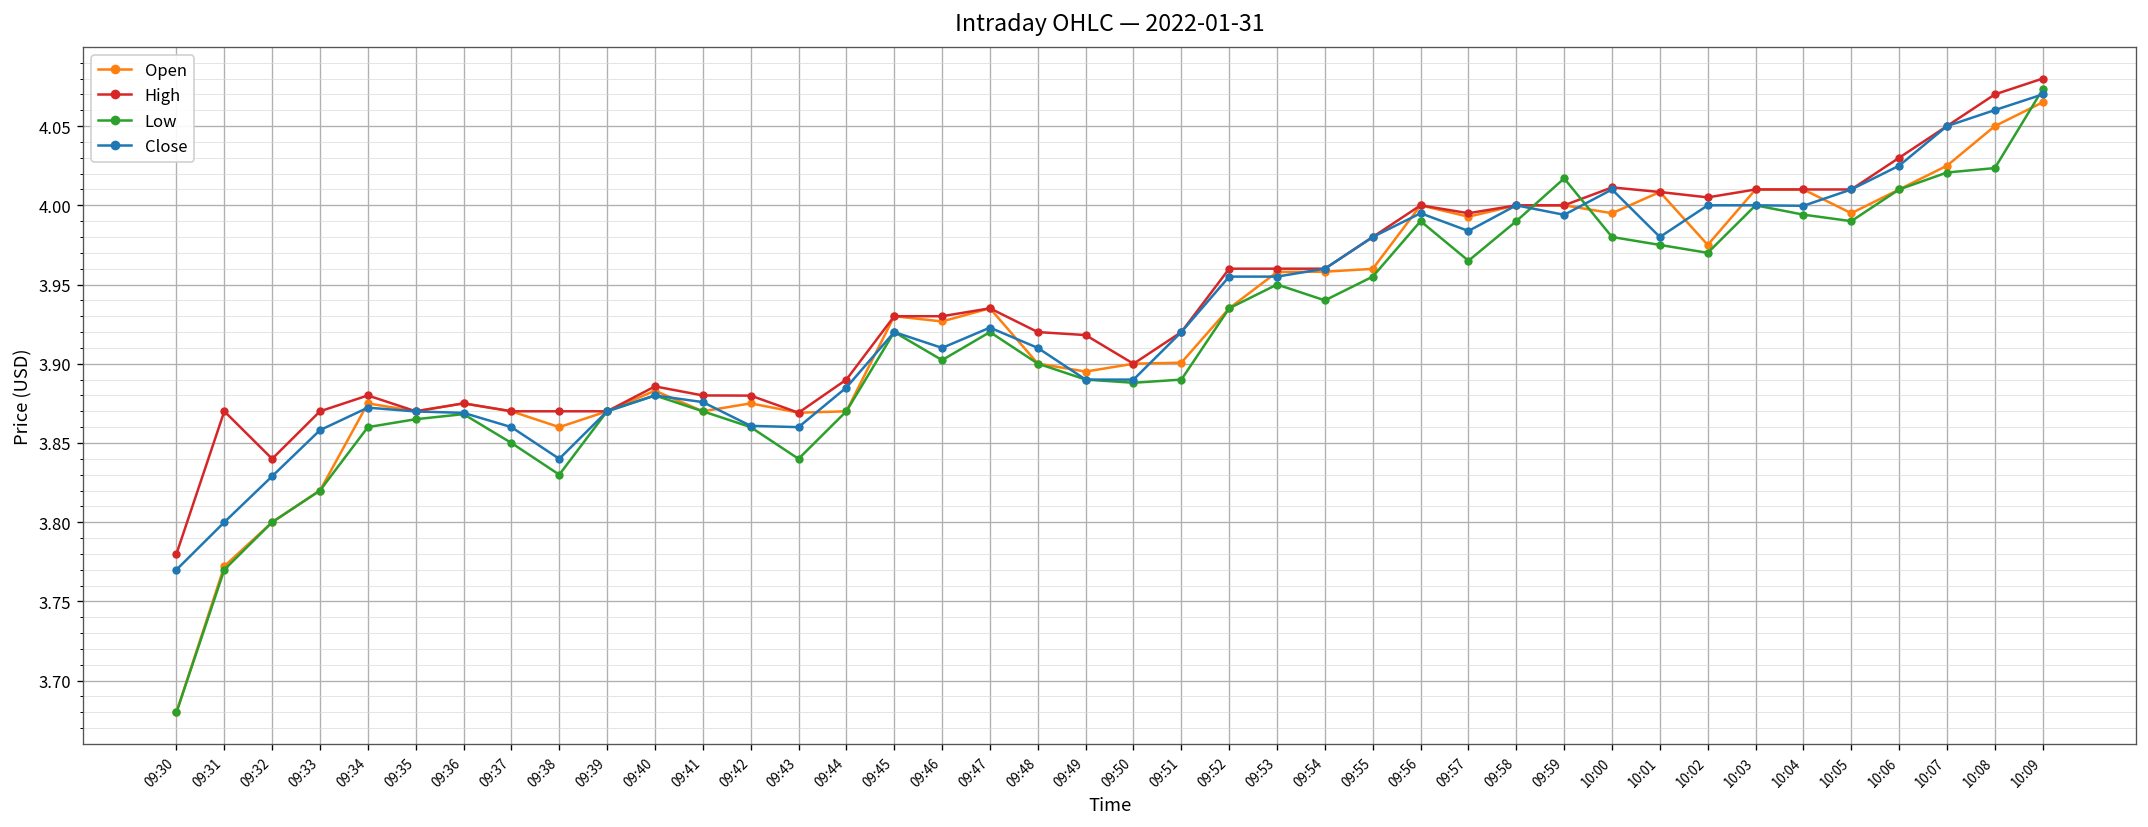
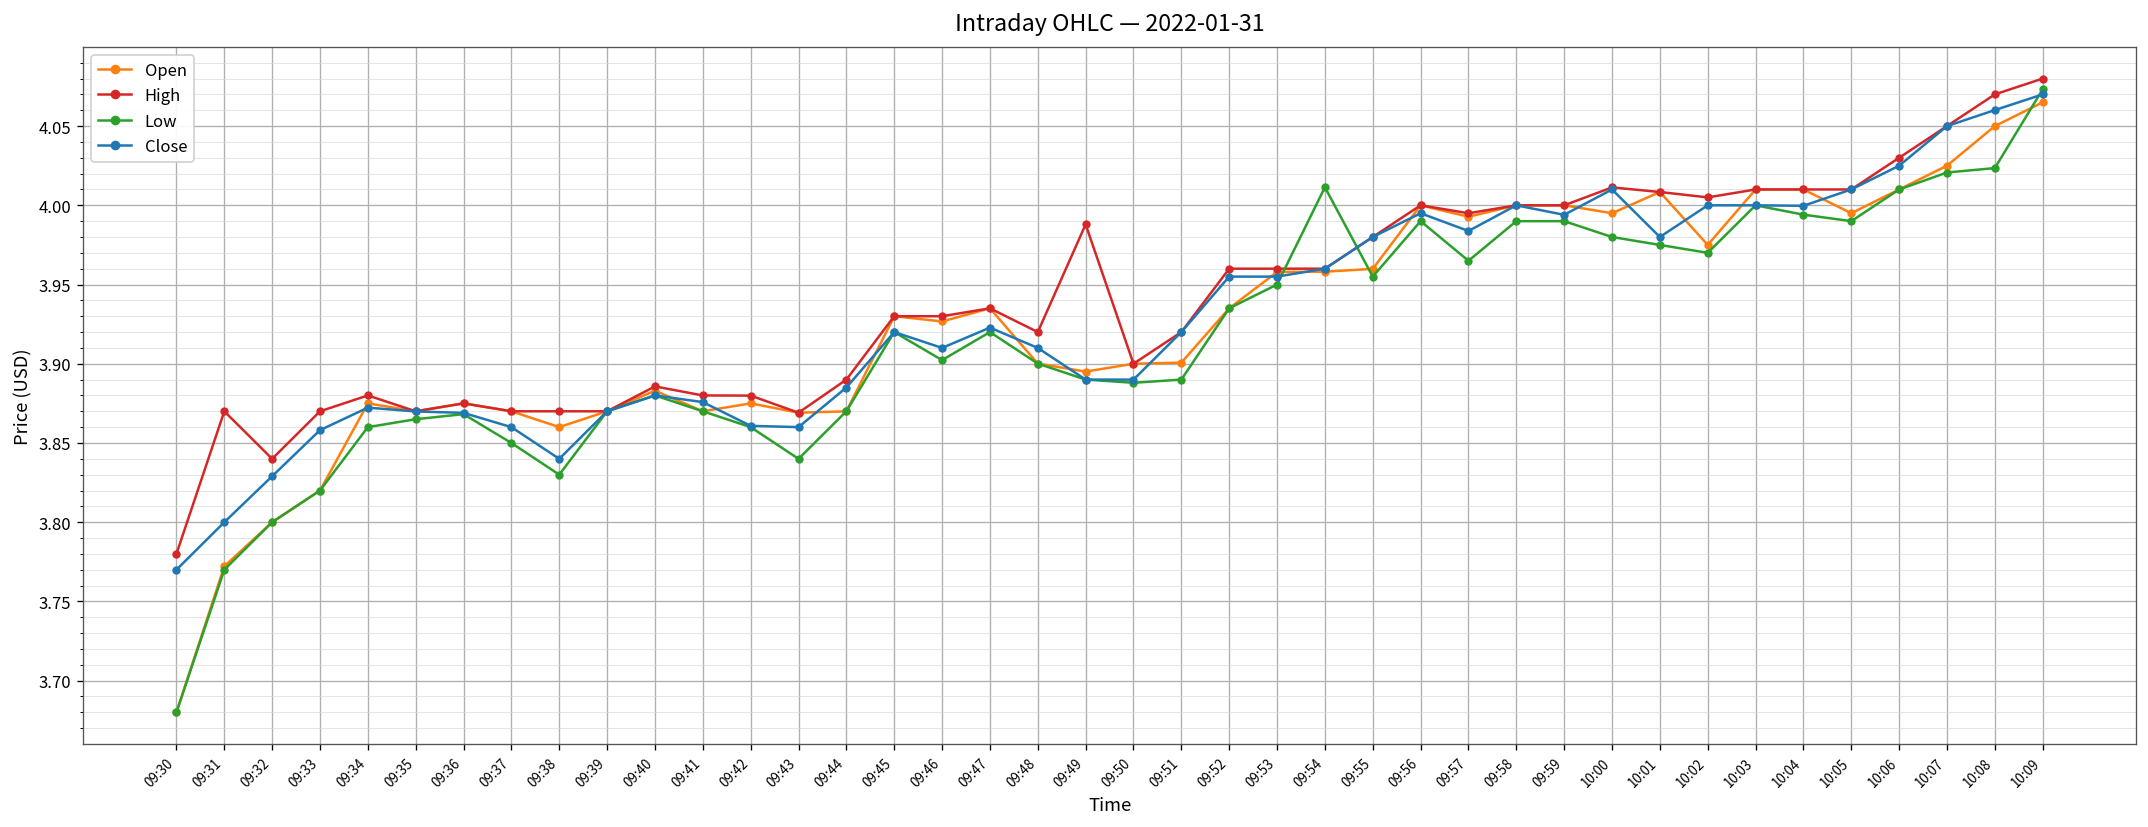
High, 09:49: 3.918 -> 3.988
Low, 09:54: 3.940 -> 4.011
Low, 09:59: 4.017 -> 3.990
